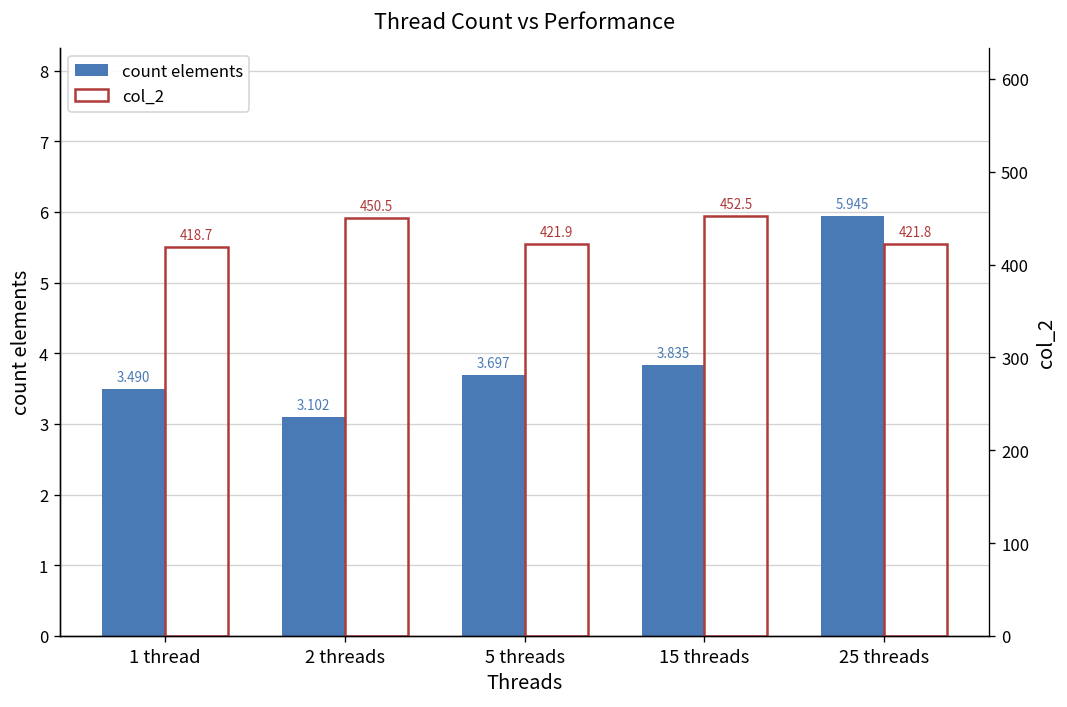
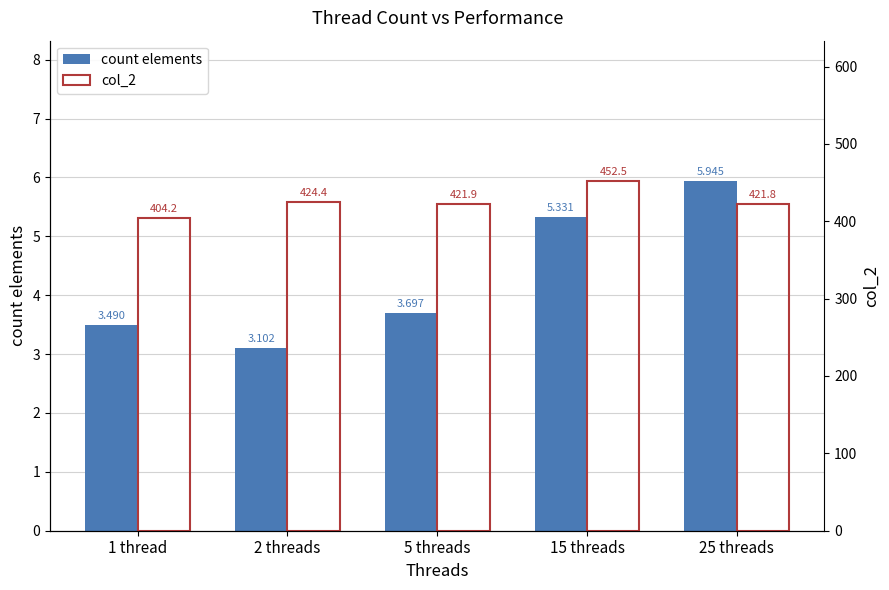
count elements, 15 threads: 3.835 -> 5.331
col_2, 1 thread: 418.7 -> 404.2
col_2, 2 threads: 450.5 -> 424.4
